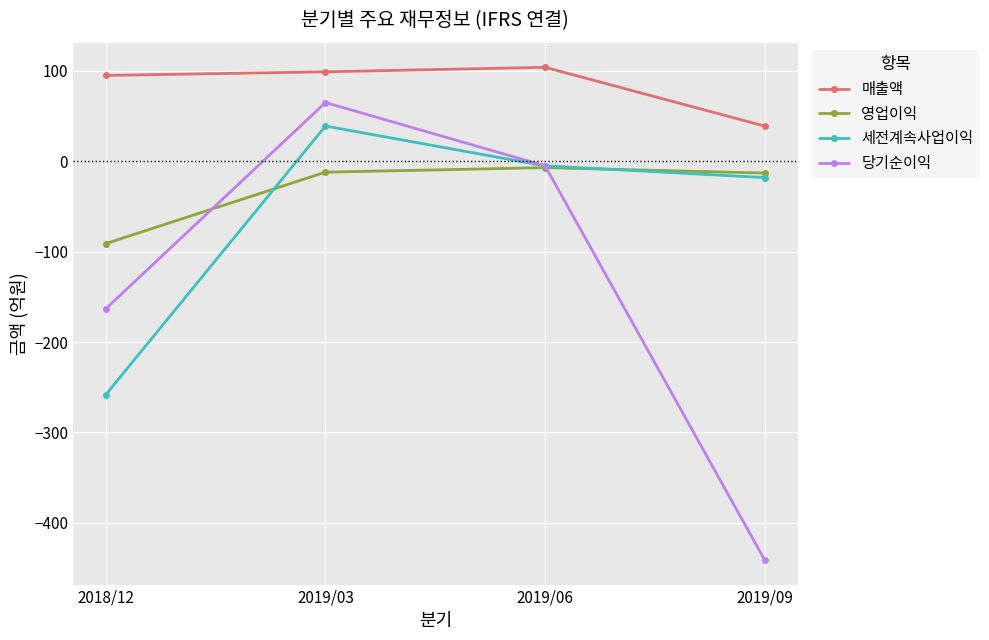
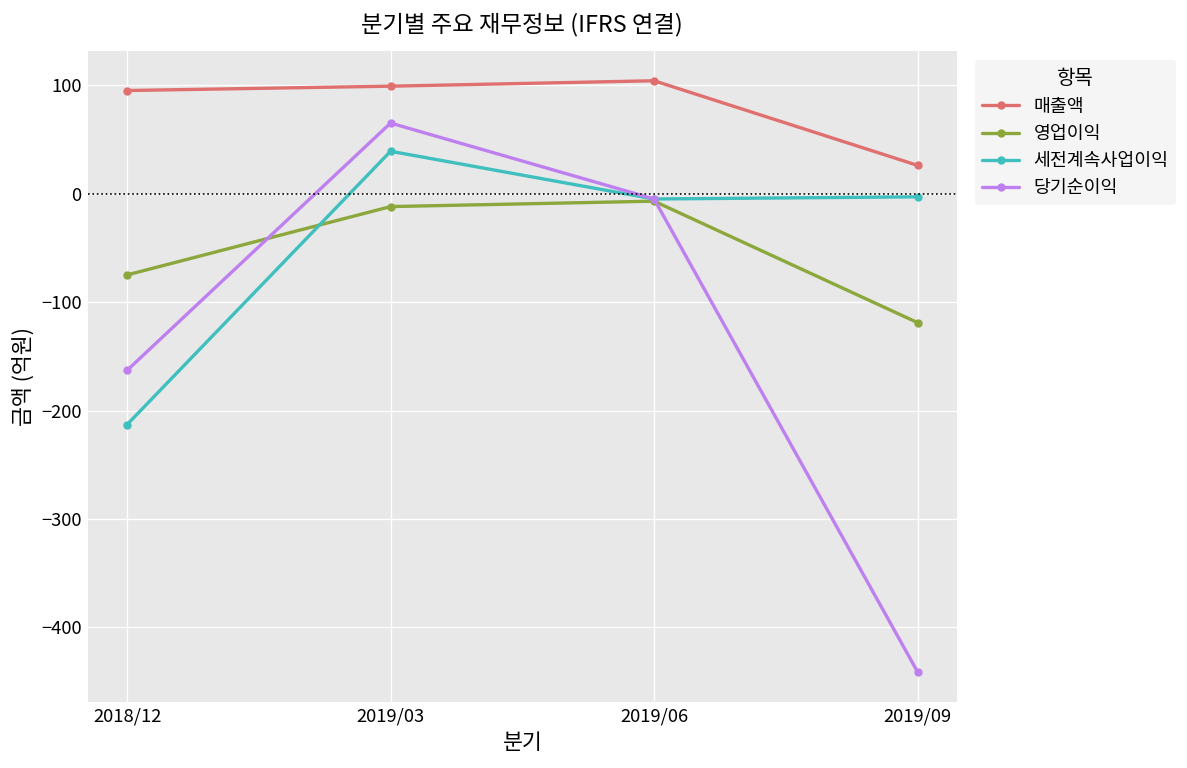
영업이익, 2018/12: -90 -> -80
세전계속사업이익, 2018/12: -260 -> -210
매출액, 2019/09: 40 -> 30
영업이익, 2019/09: -10 -> -120
세전계속사업이익, 2019/09: -20 -> 0
